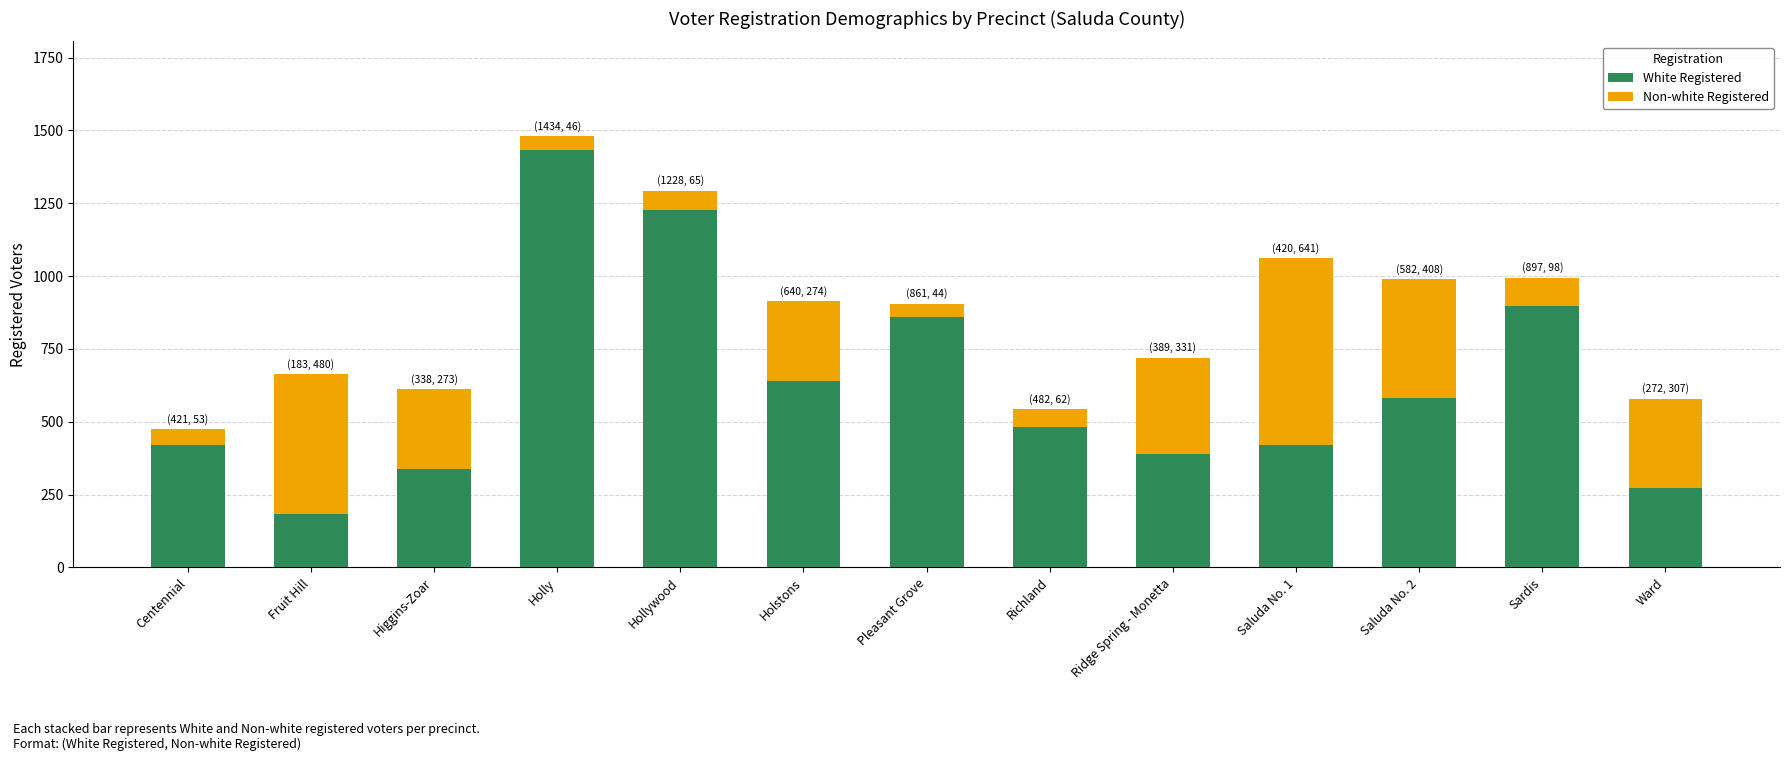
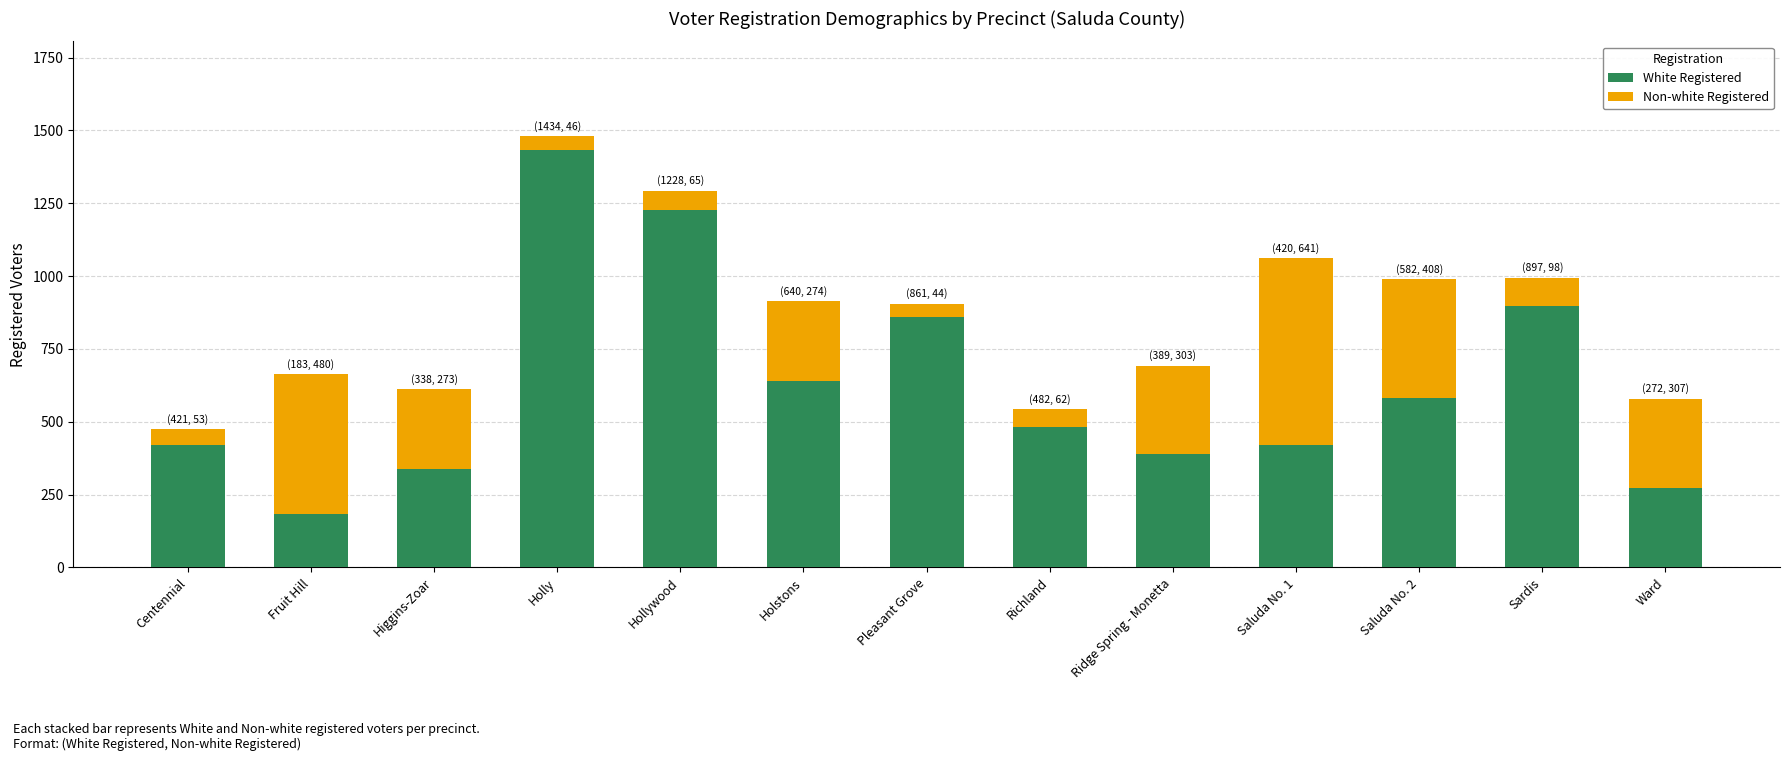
Non-white Registered, Ridge Spring - Monetta: 331 -> 303
